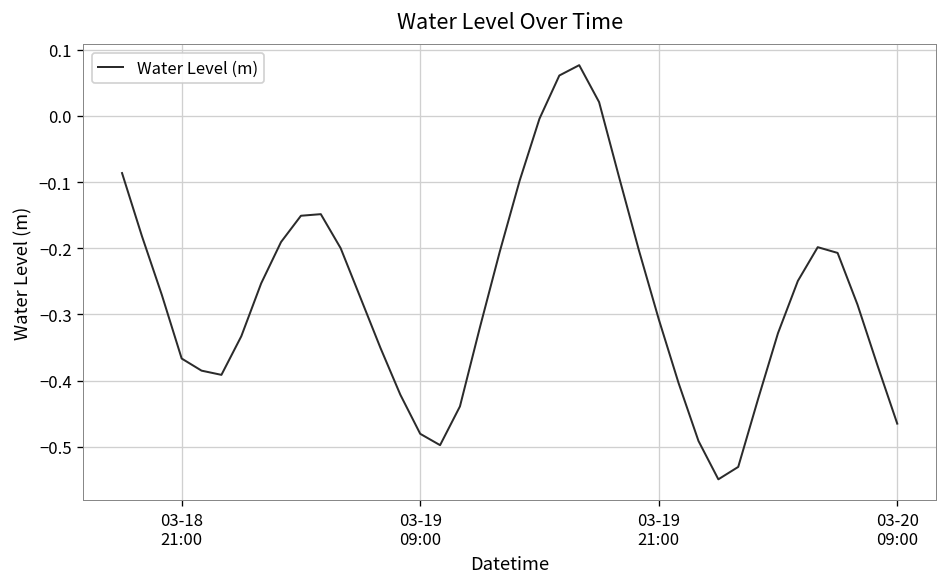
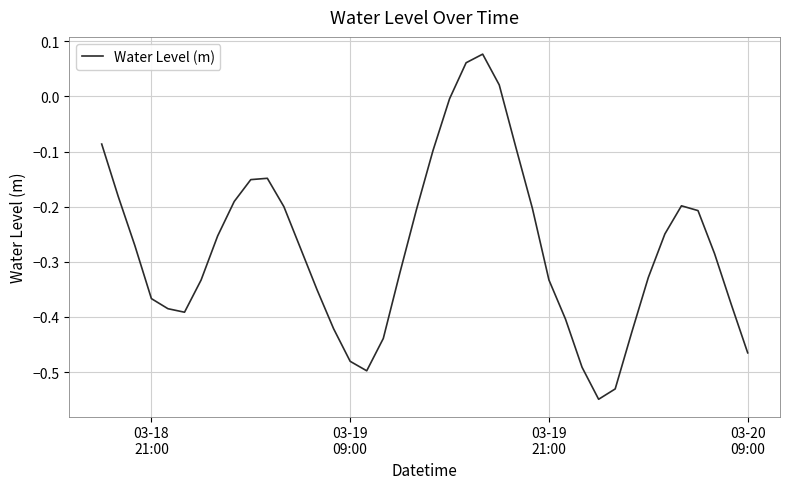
03-19 21:00: -0.31 -> -0.33
